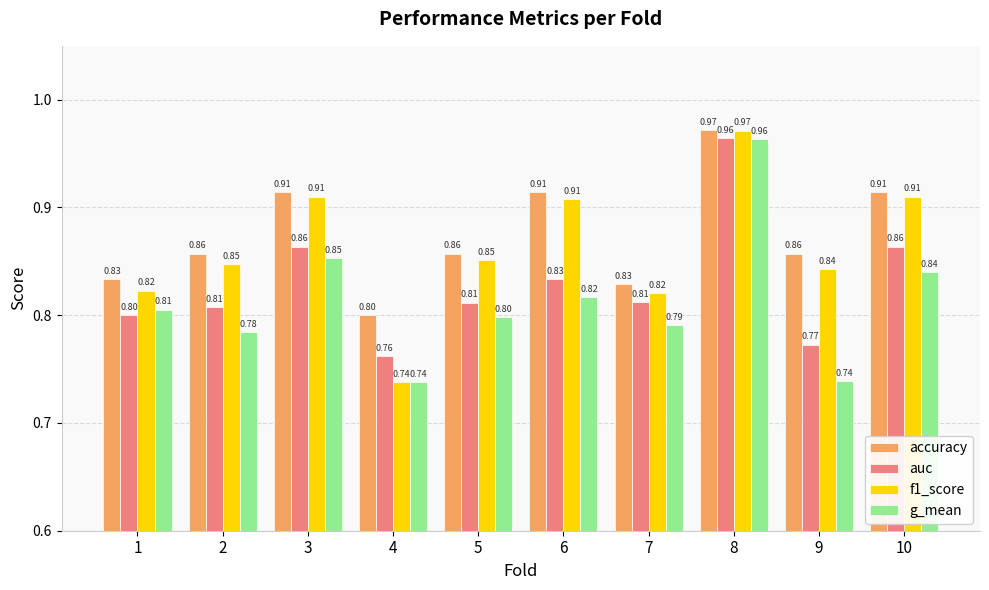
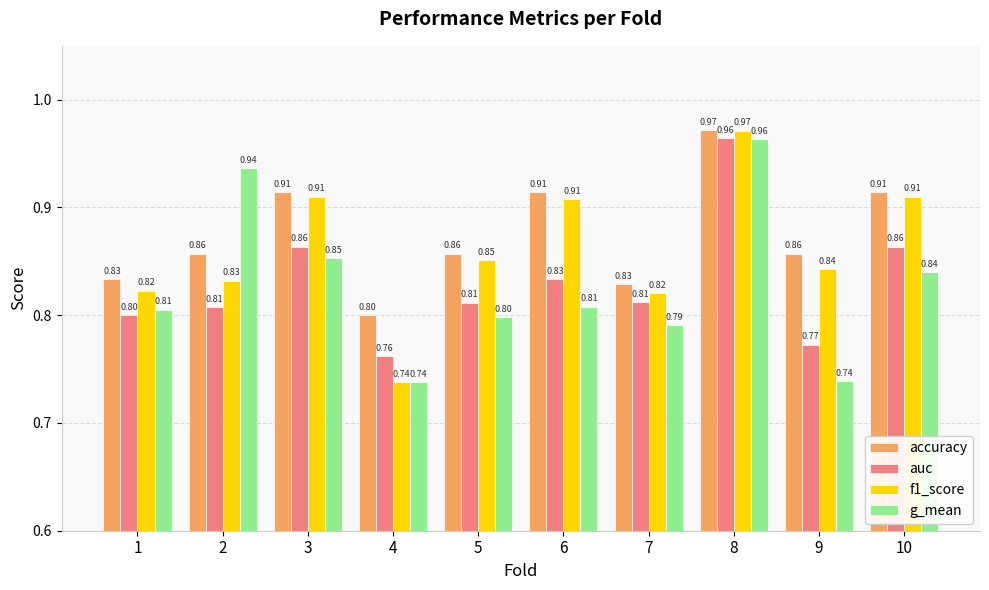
f1_score, 2: 0.85 -> 0.83
g_mean, 2: 0.78 -> 0.94
g_mean, 6: 0.82 -> 0.81
